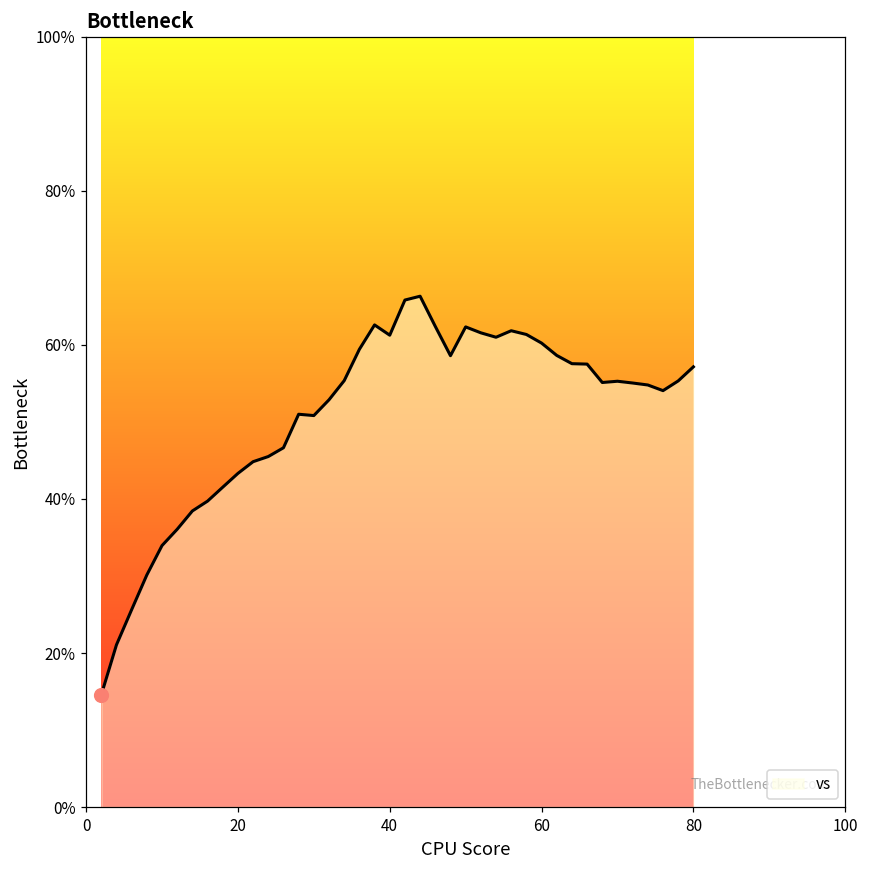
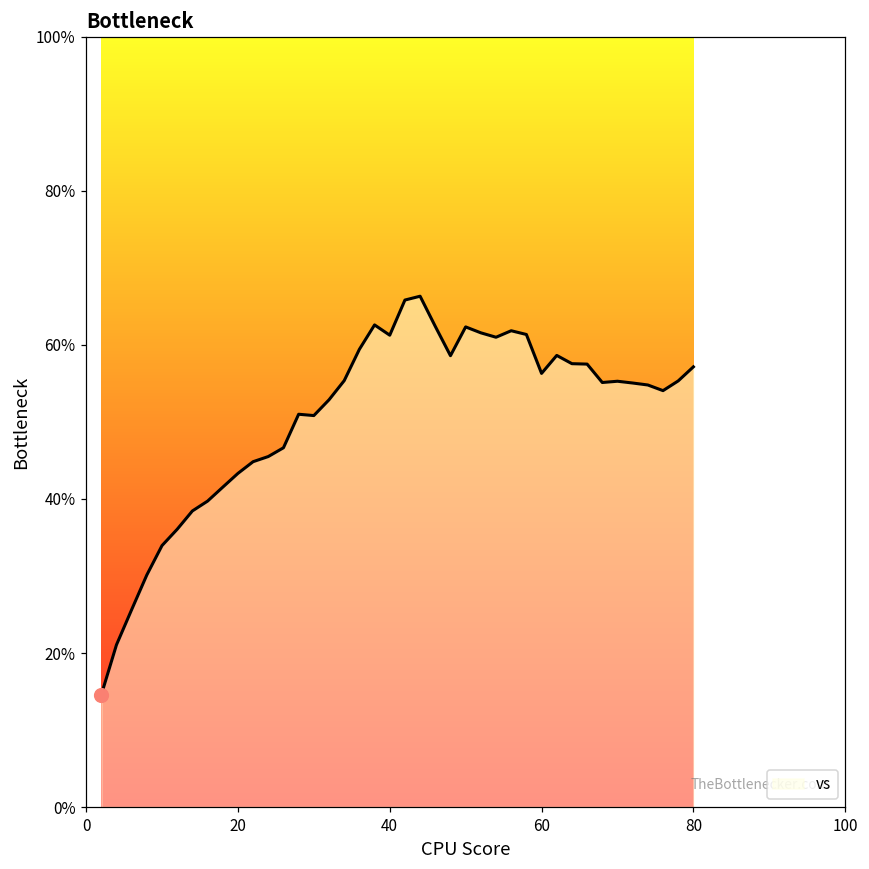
vs, 60: 60% -> 56%
